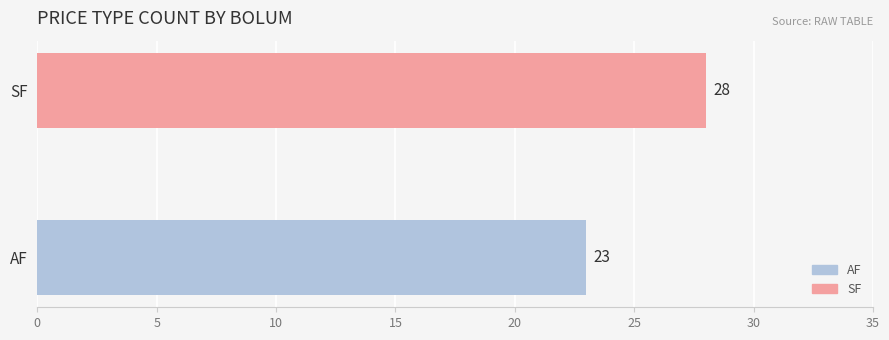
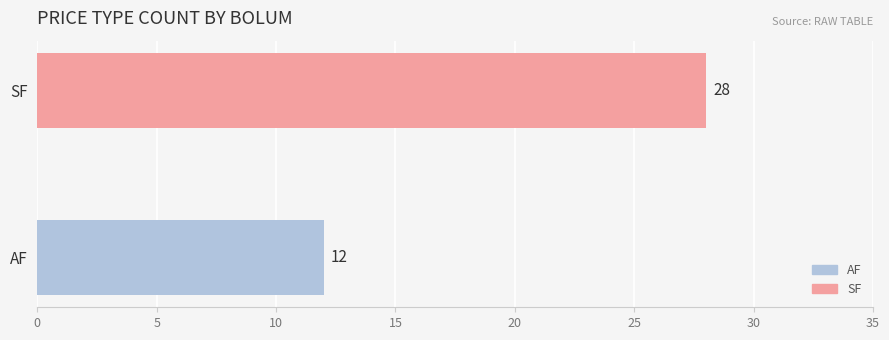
AF: 23 -> 12
